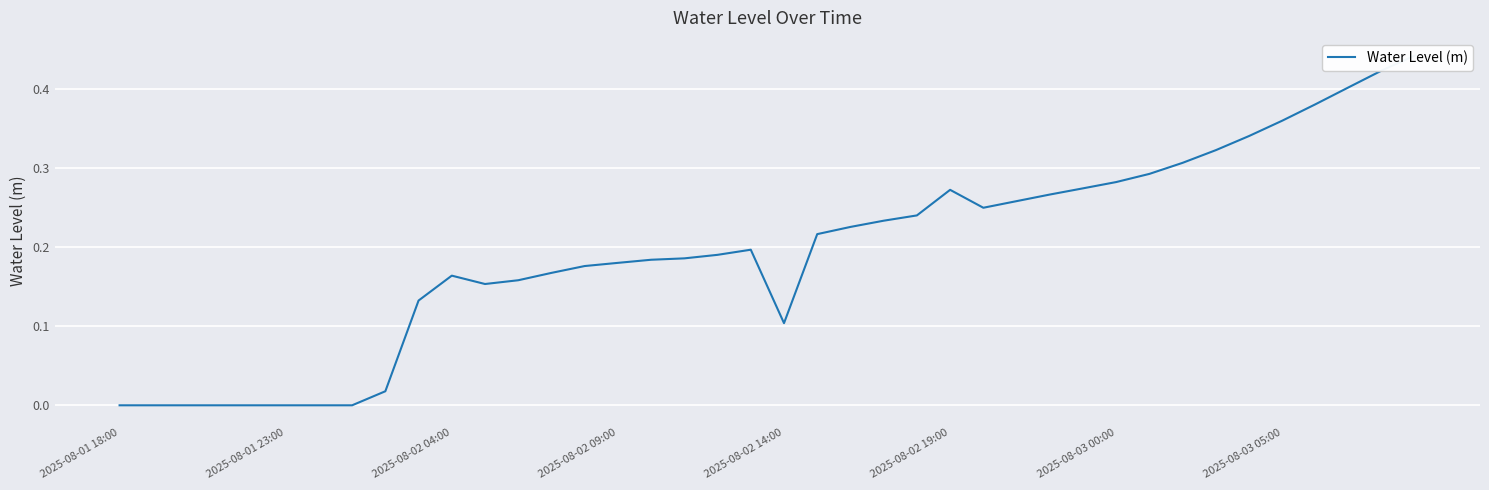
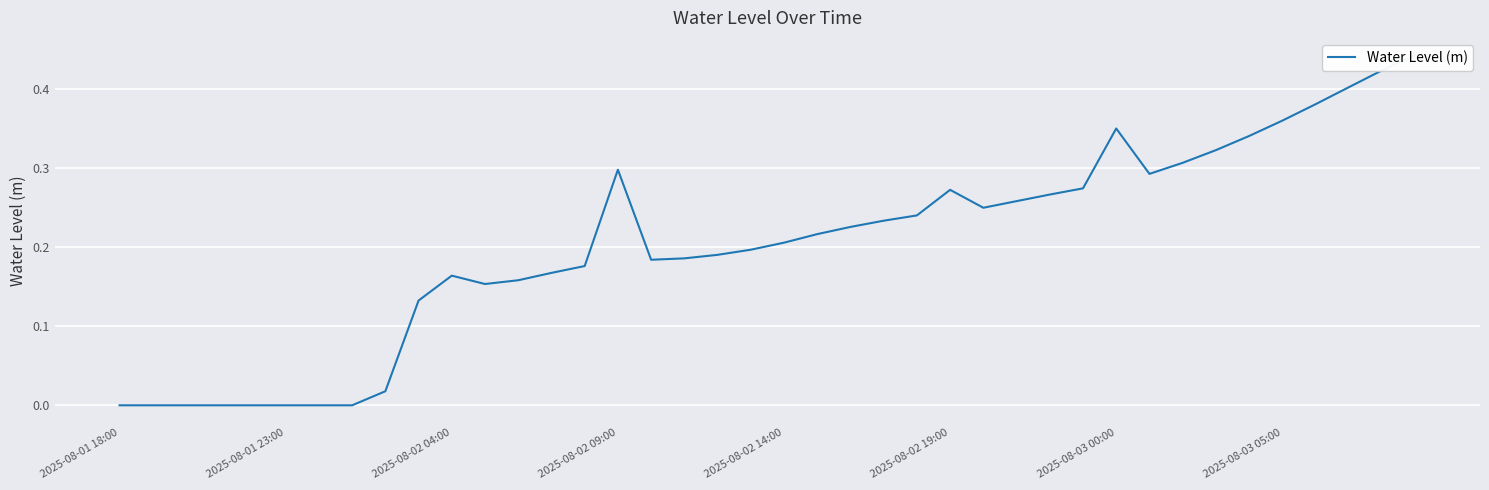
2025-08-02 09:00: 0.18 -> 0.30
2025-08-02 14:00: 0.10 -> 0.21
2025-08-03 00:00: 0.28 -> 0.35
